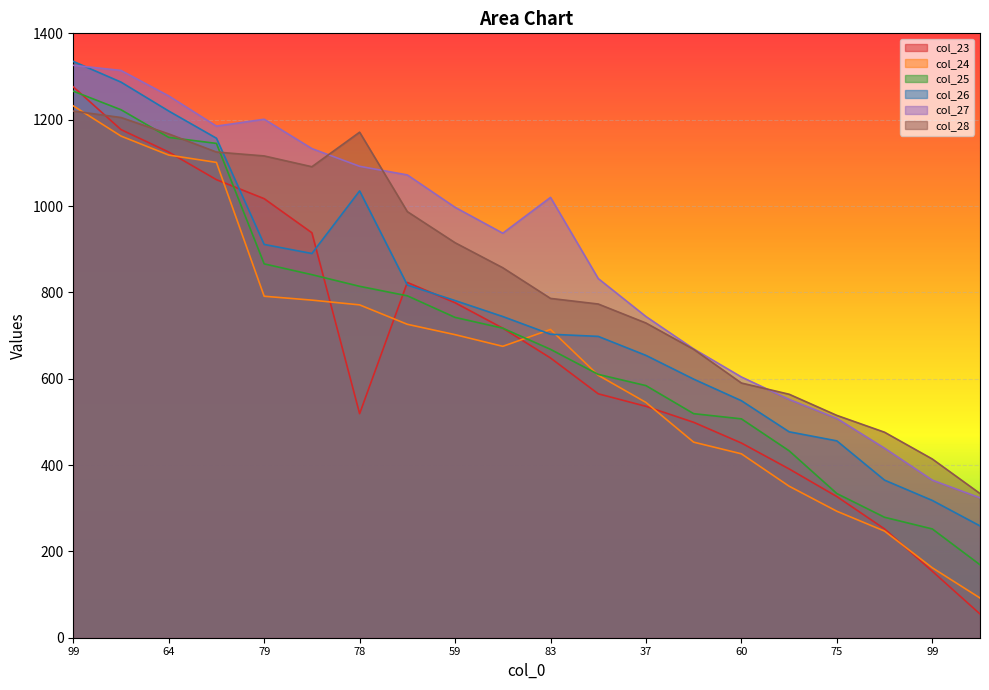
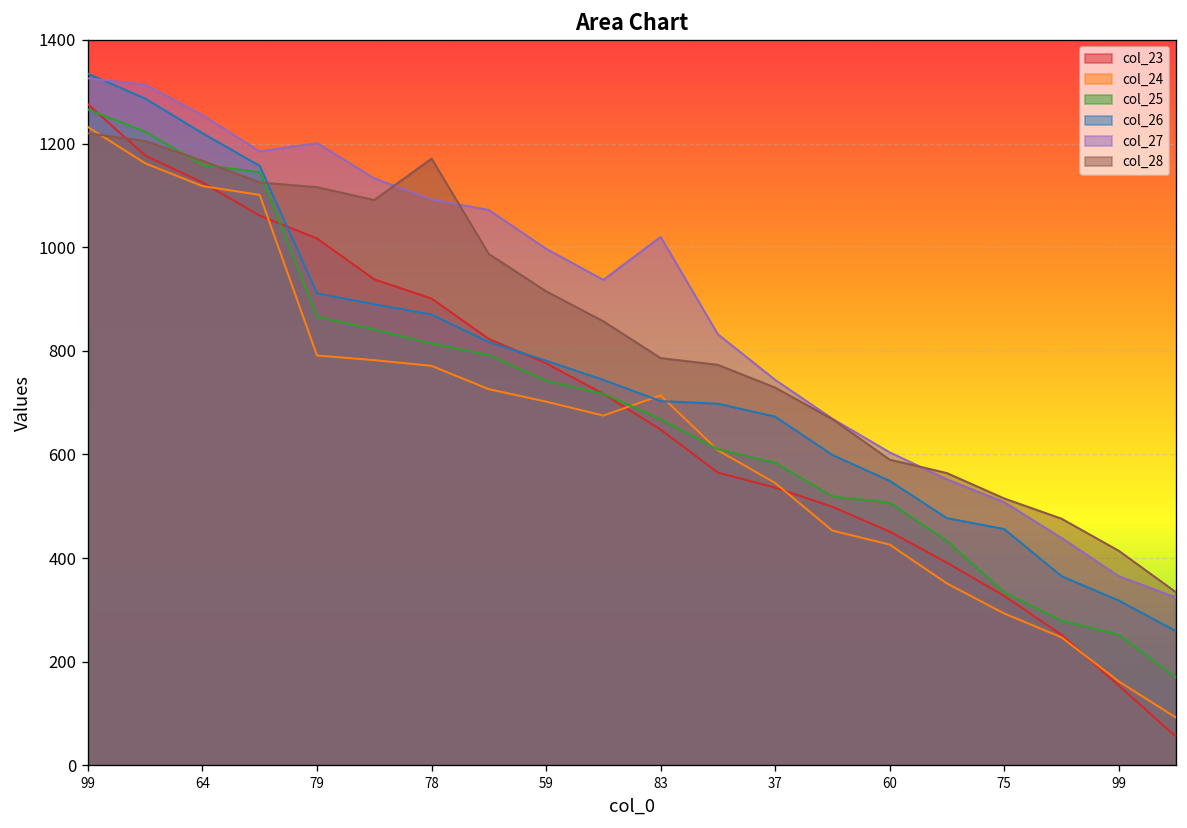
col_23, 78: 520 -> 900
col_26, 78: 1040 -> 870
col_26, 37: 650 -> 670
